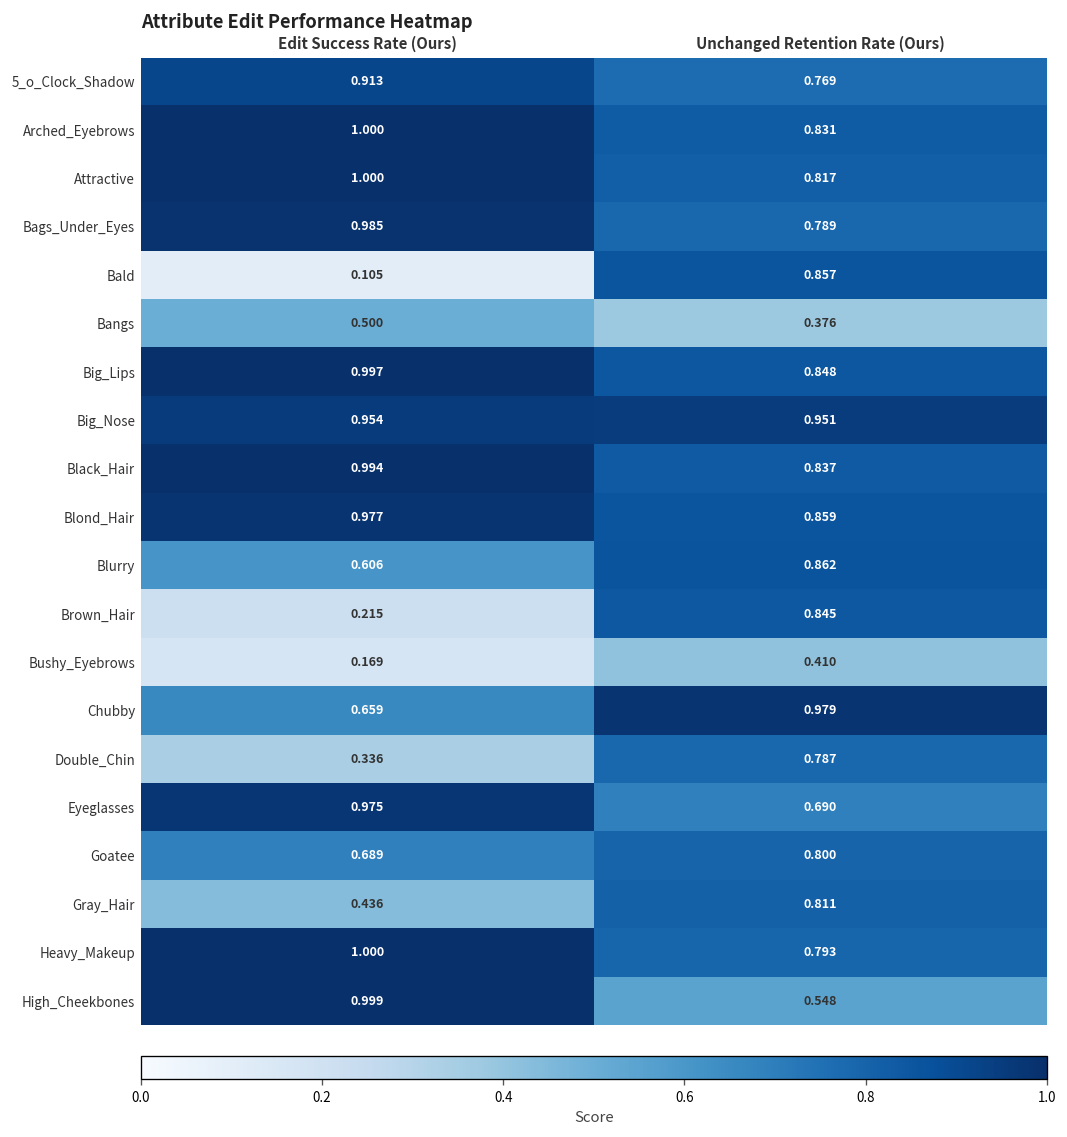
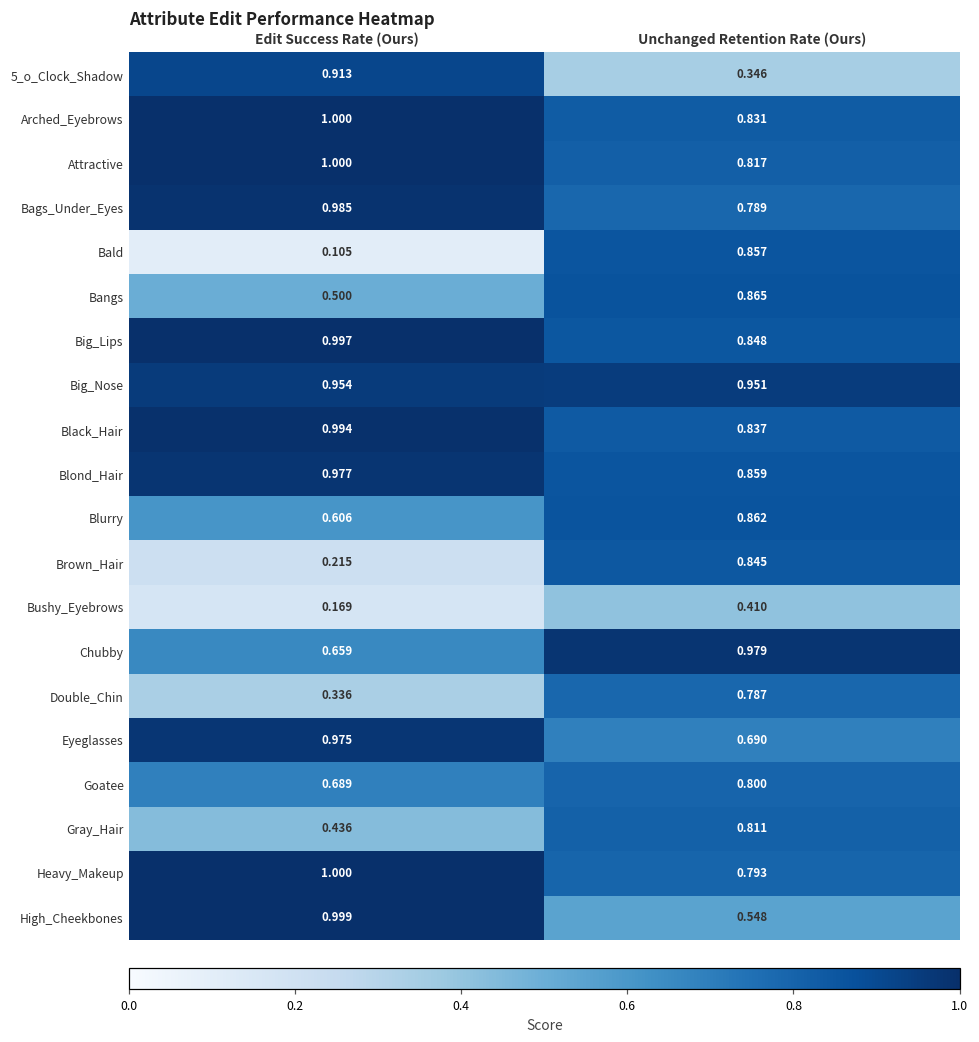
5_o_Clock_Shadow, Unchanged Retention Rate (Ours): 0.769 -> 0.346
Bangs, Unchanged Retention Rate (Ours): 0.376 -> 0.865
